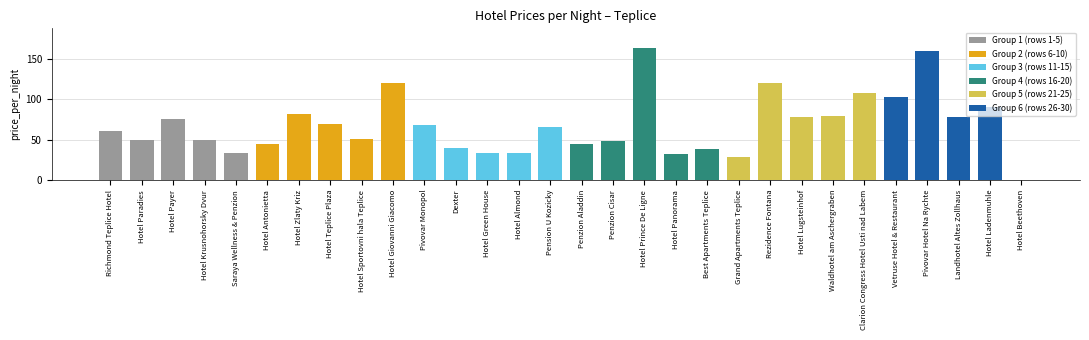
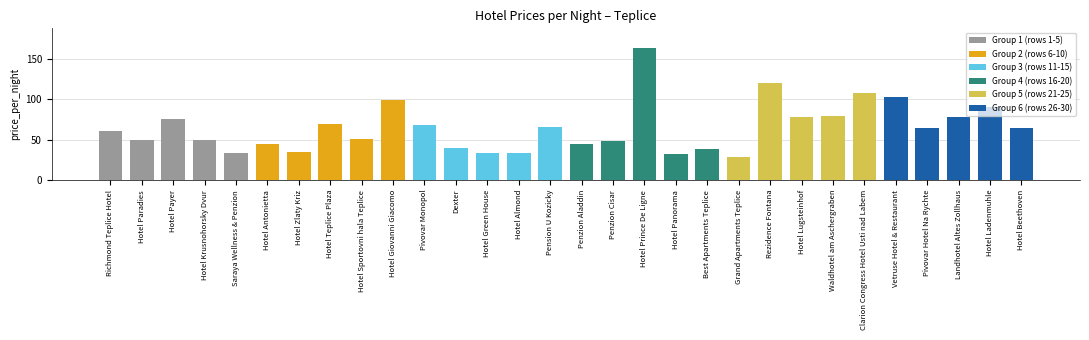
Hotel Zlaty Kriz: 80 -> 40
Hotel Giovanni Giacomo: 120 -> 100
Pivovar Hotel Na Rychte: 160 -> 60
Hotel Beethoven: 0 -> 60
